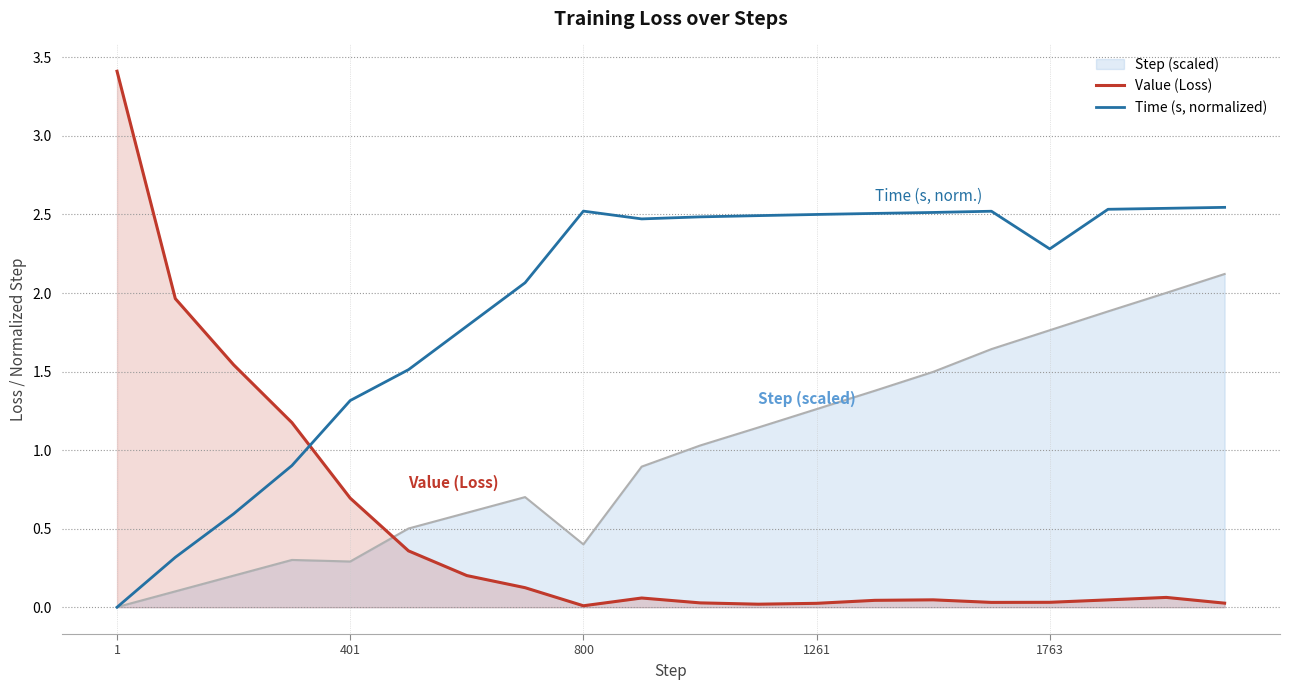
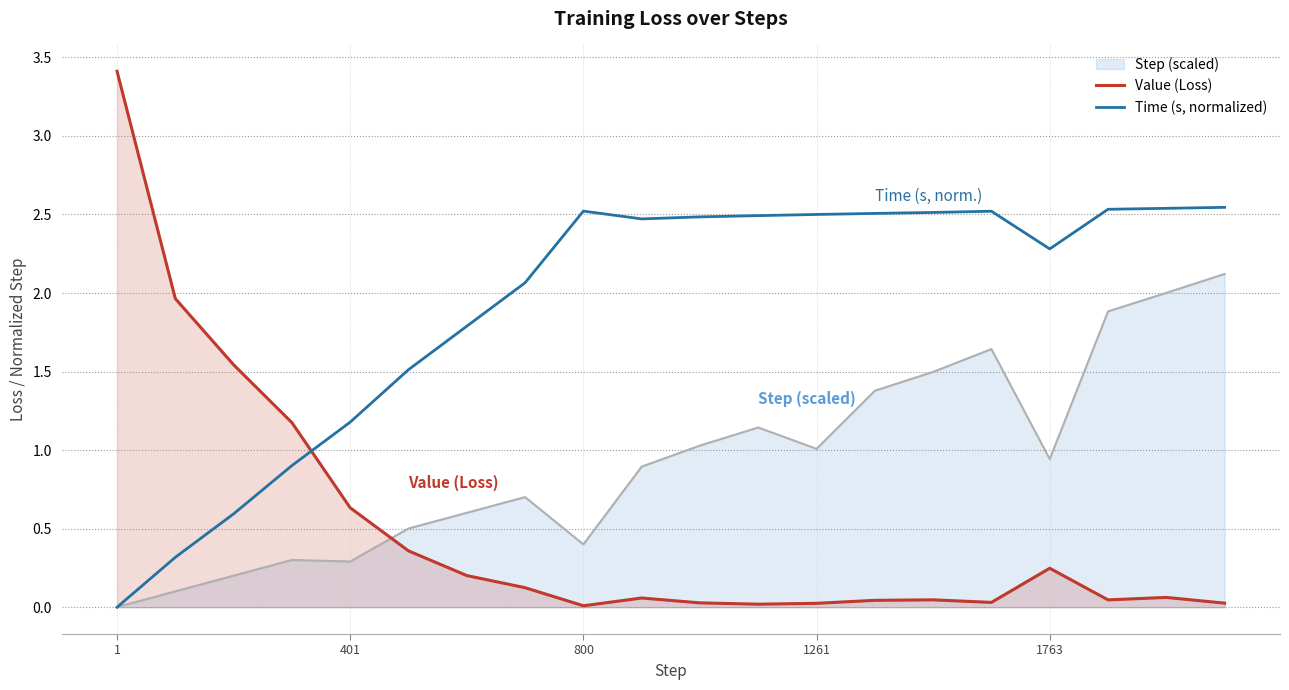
Value (Loss), 401: 0.69 -> 0.63
Time (s, normalized), 401: 1.32 -> 1.18
Step (scaled), 1261: 1.26 -> 1.01
Step (scaled), 1763: 1.76 -> 0.94
Value (Loss), 1763: 0.03 -> 0.25
